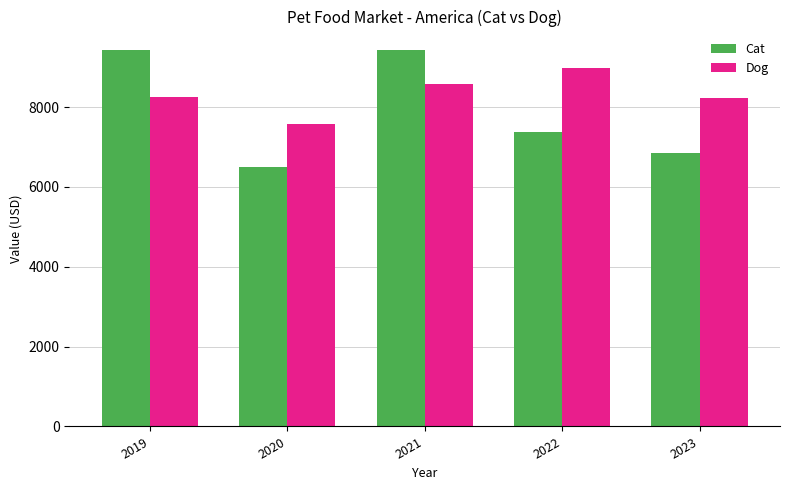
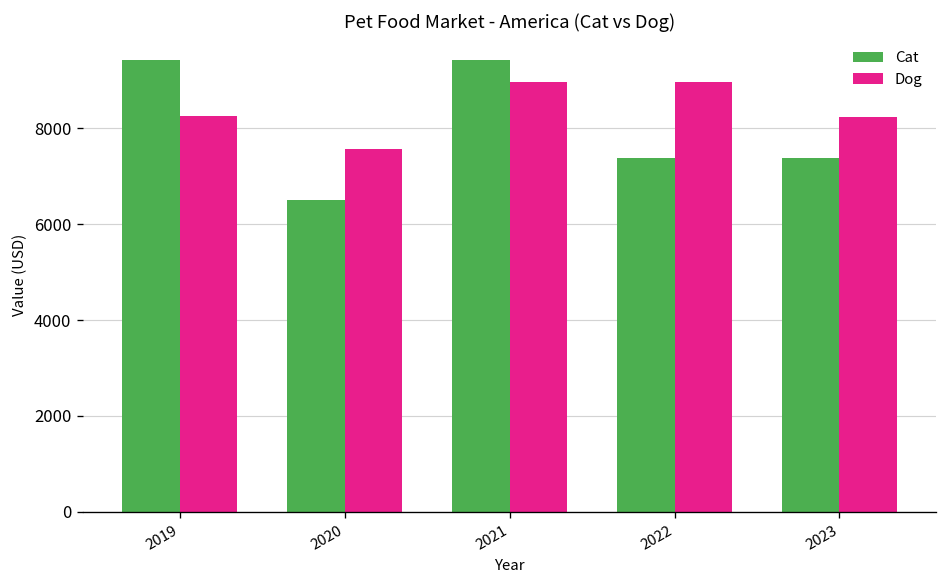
Dog, 2021: 8600 -> 9000
Cat, 2023: 6800 -> 7400
